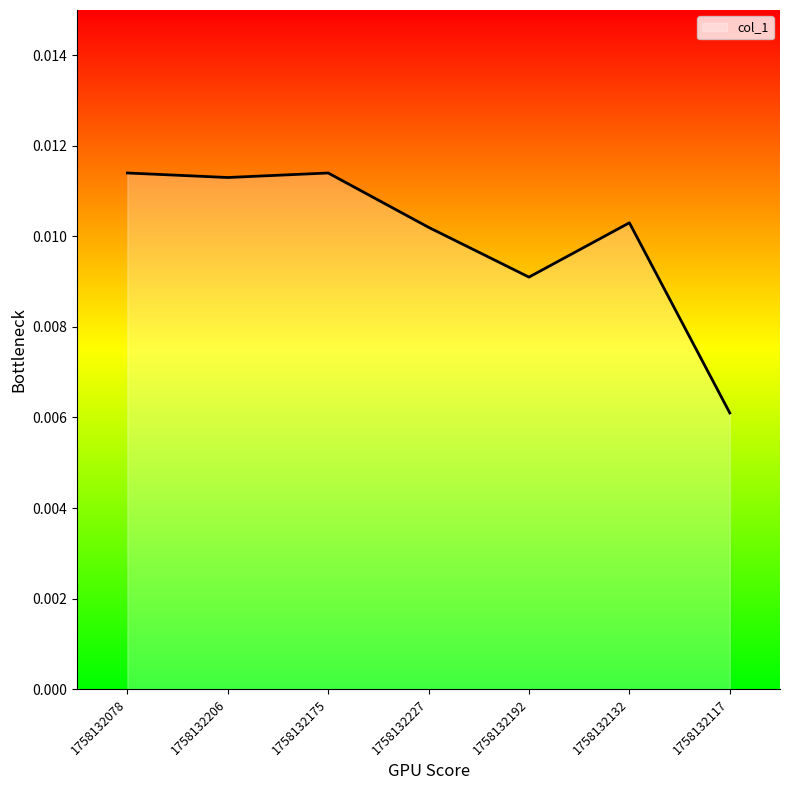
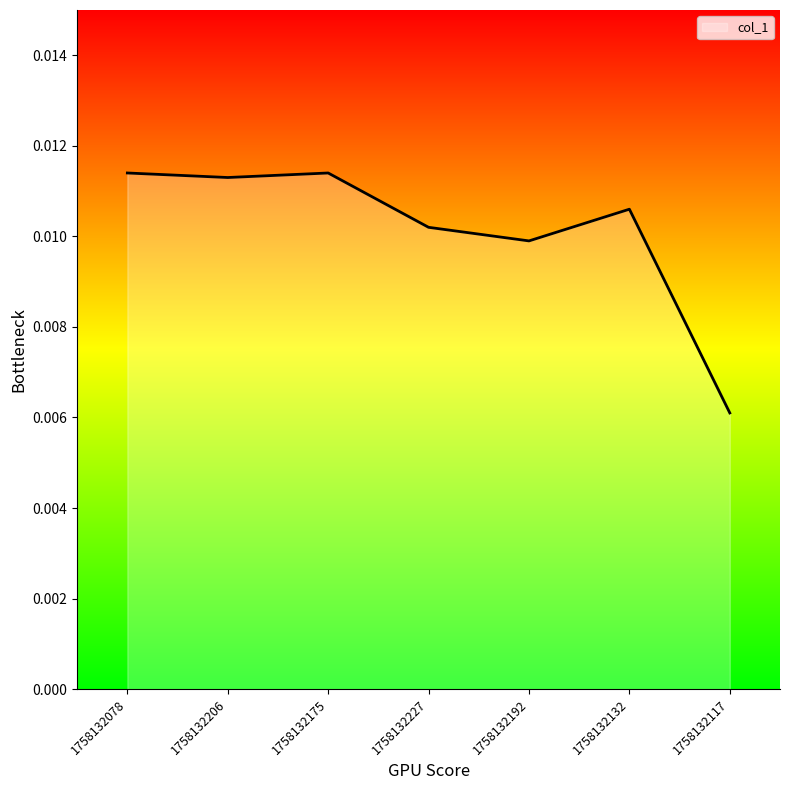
1758132192: 0.0091 -> 0.0099
1758132132: 0.0103 -> 0.0106
